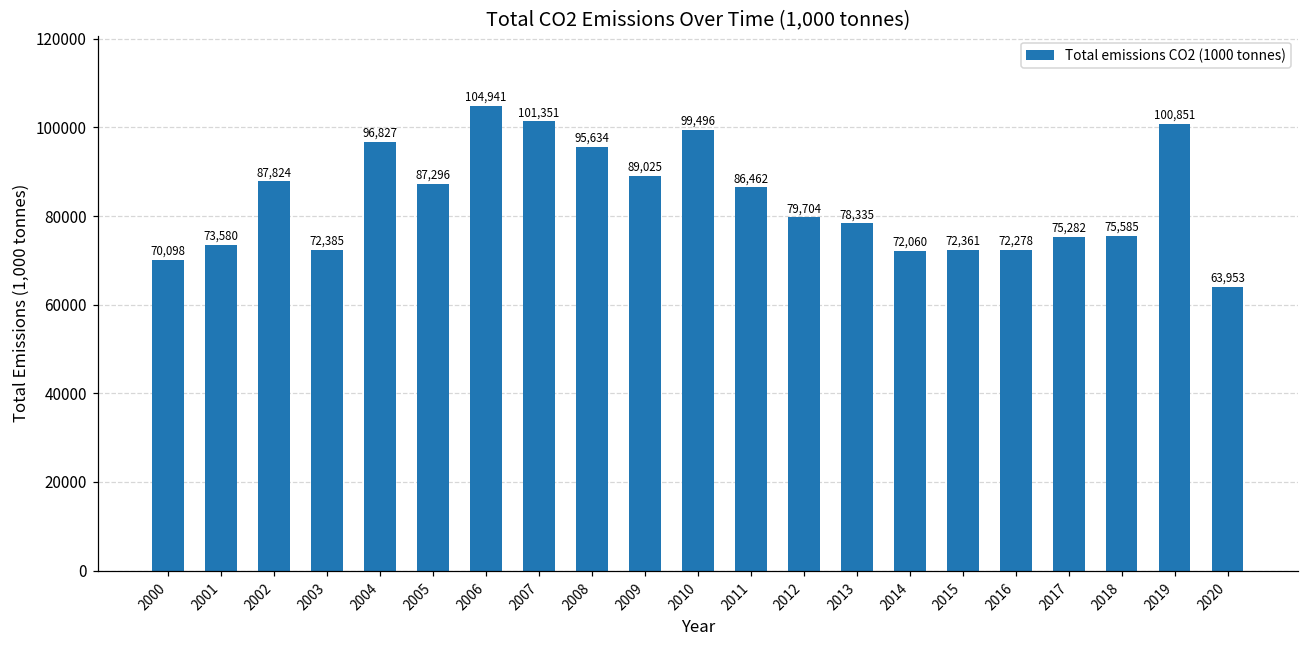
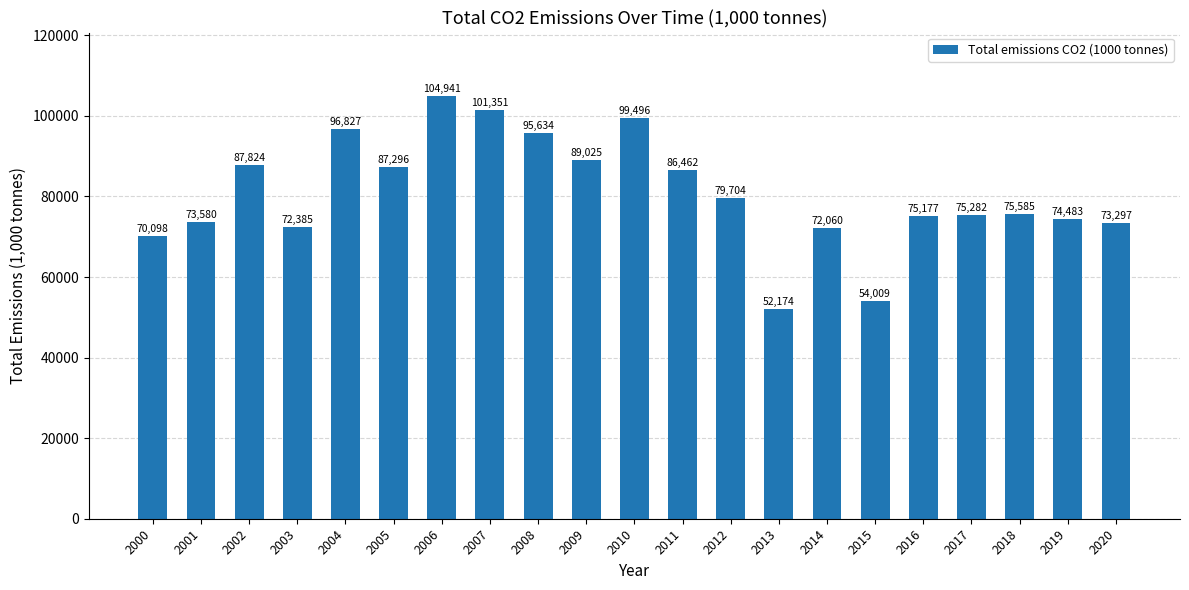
2013: 78,335 -> 52,174
2015: 72,361 -> 54,009
2016: 72,278 -> 75,177
2019: 100,851 -> 74,483
2020: 63,953 -> 73,297
